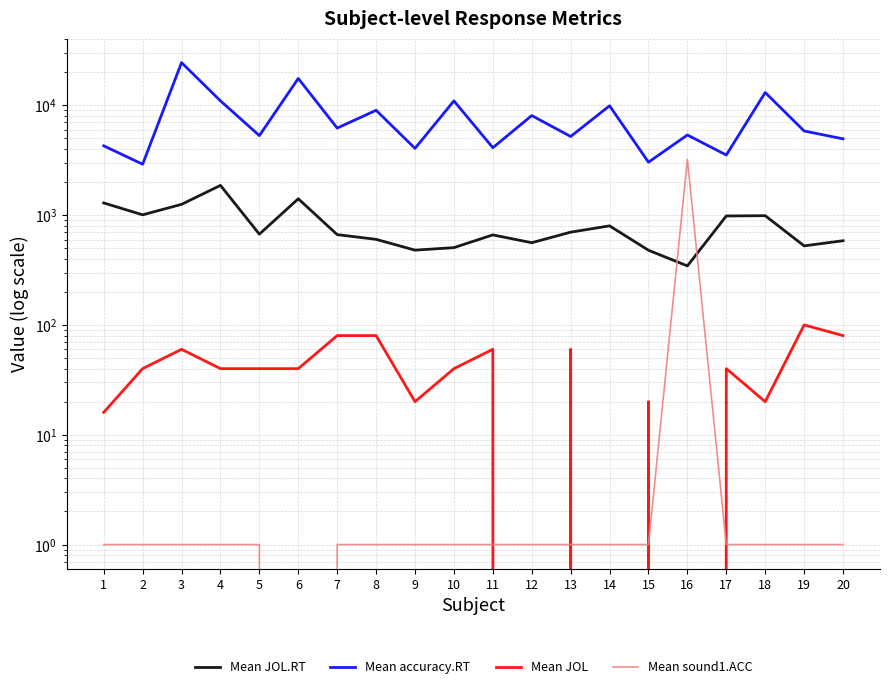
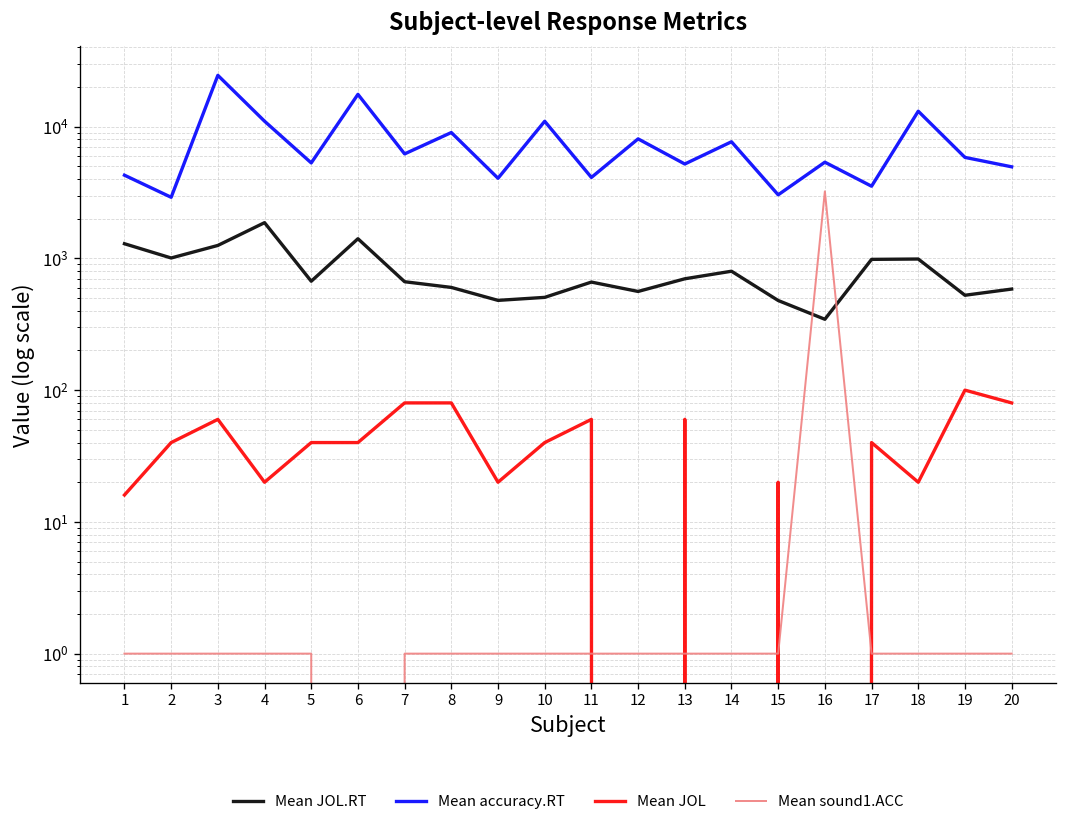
Mean JOL, 4: 40 -> 20
Mean accuracy.RT, 14: 10000 -> 8000
